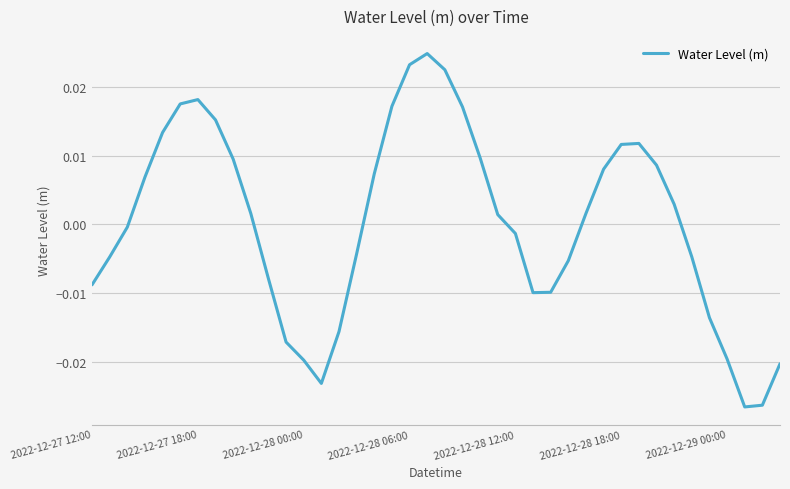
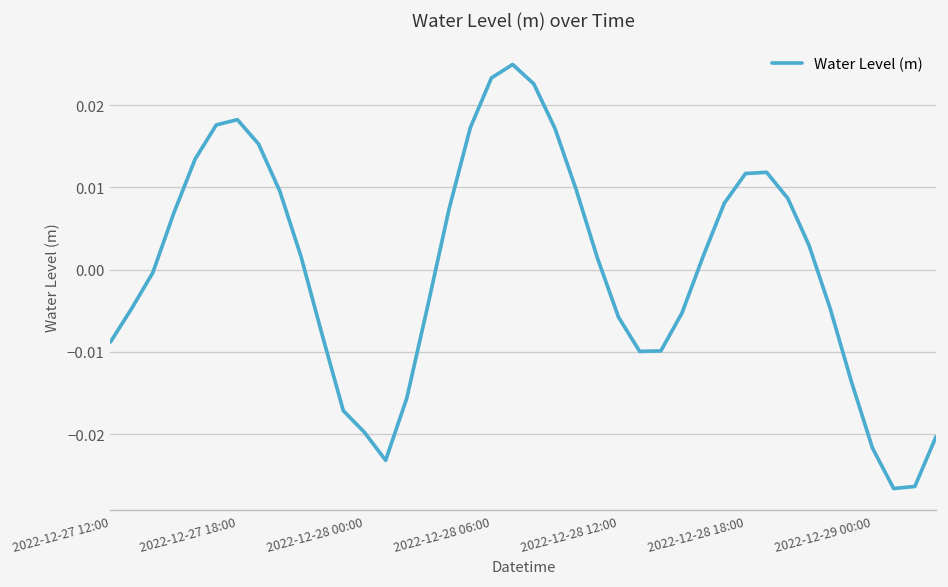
2022-12-28 12:00: -0.001 -> -0.006
2022-12-29 00:00: -0.020 -> -0.022
